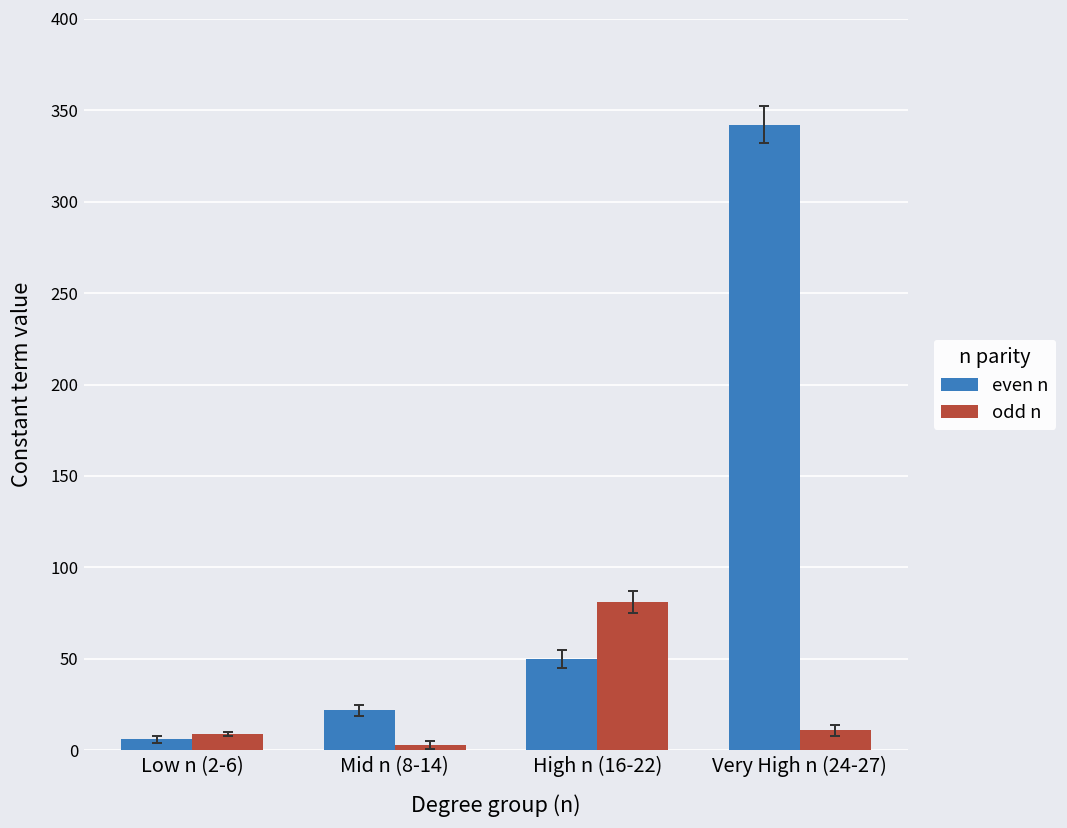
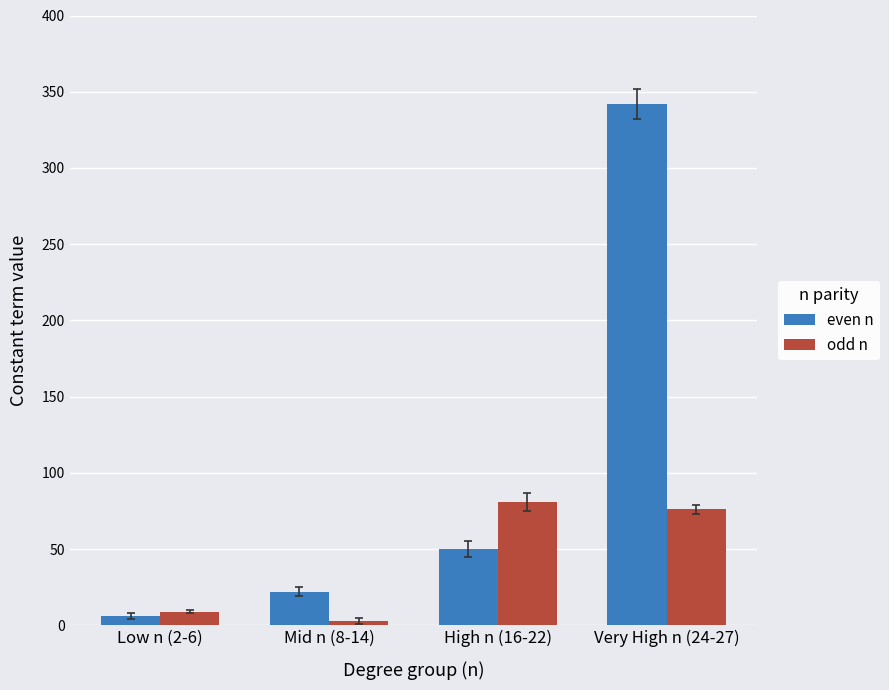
odd n, Very High n (24-27): 11 -> 76
